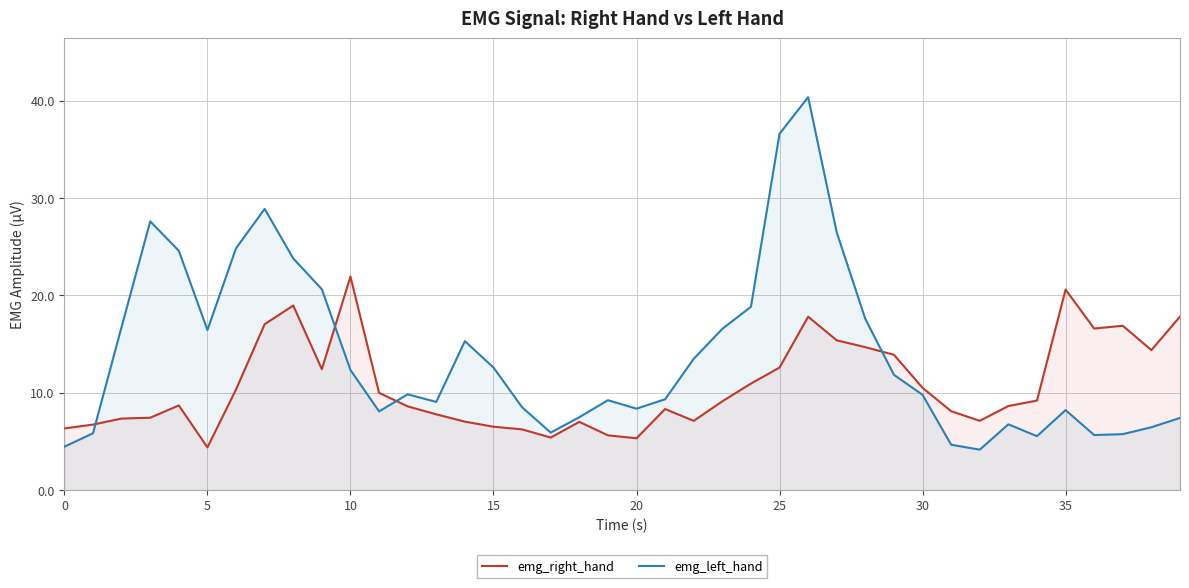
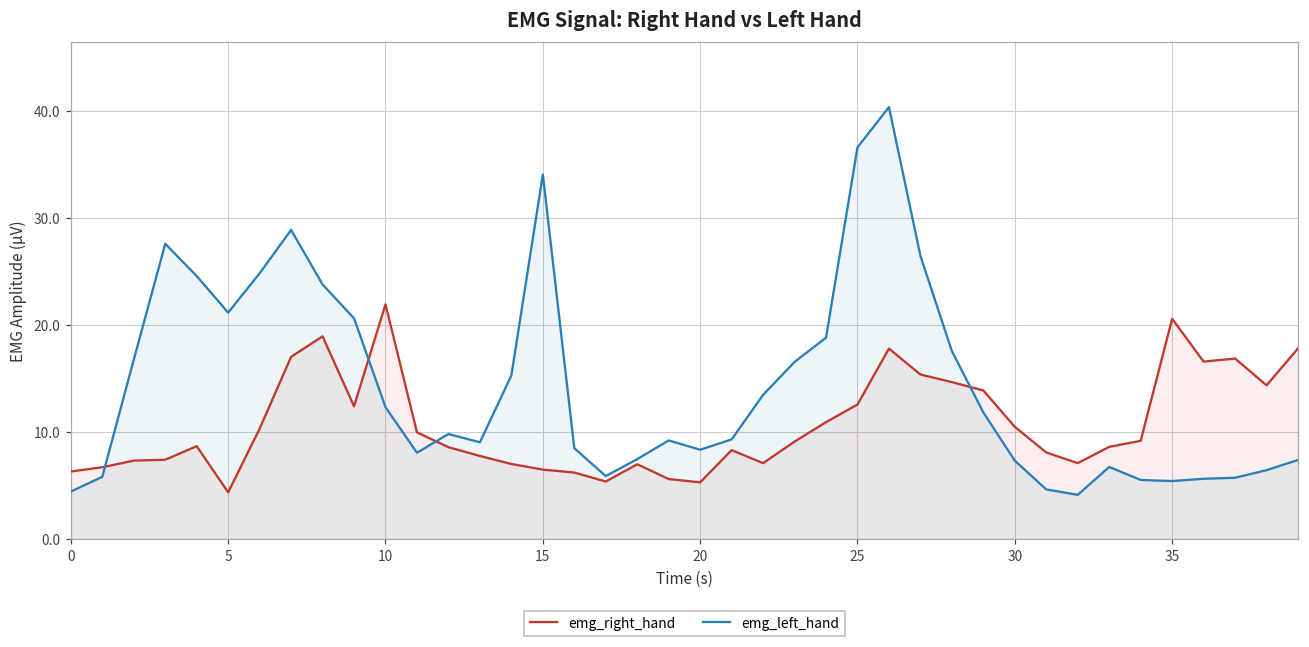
emg_left_hand, 5: 16 -> 21
emg_left_hand, 15: 13 -> 34
emg_left_hand, 30: 10 -> 7
emg_left_hand, 35: 8 -> 5
